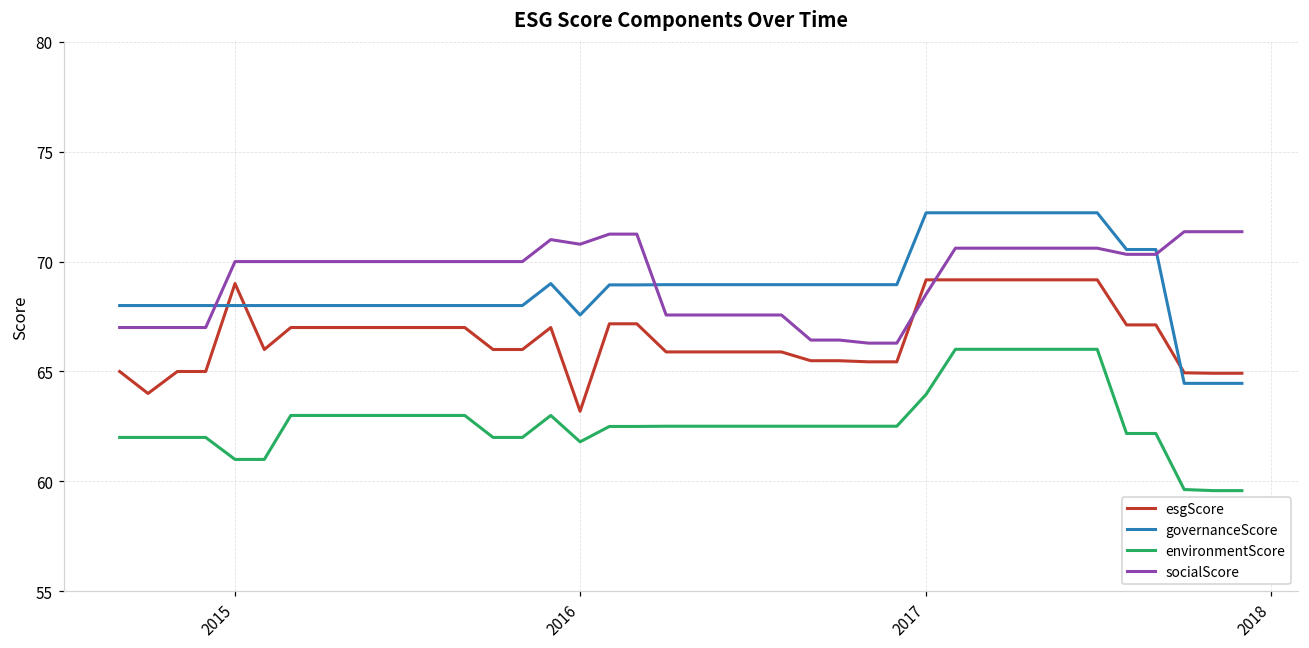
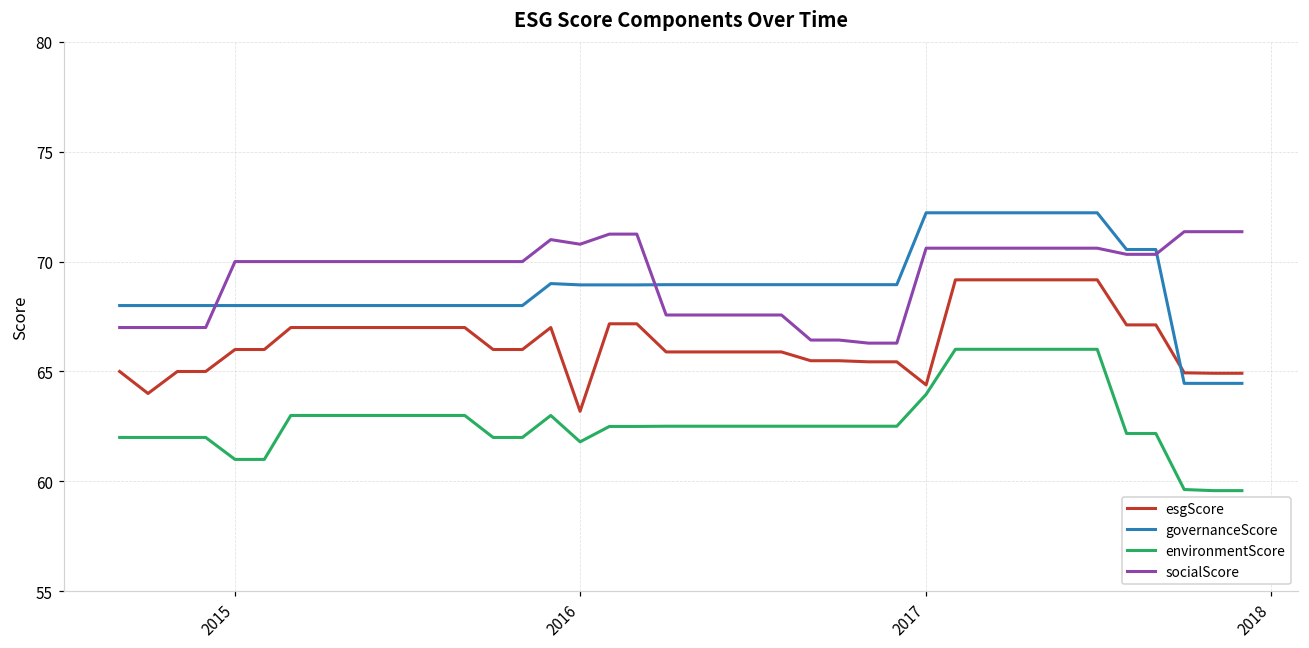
esgScore, 2015: 69 -> 66
governanceScore, 2016: 67.6 -> 68.9
esgScore, 2017: 69.2 -> 64.4
socialScore, 2017: 68.5 -> 70.6
